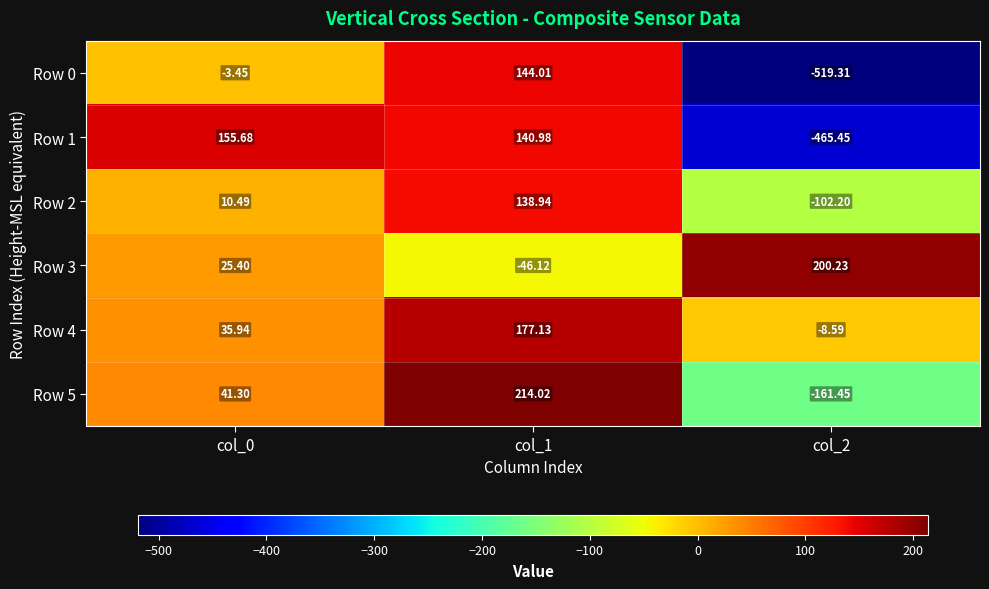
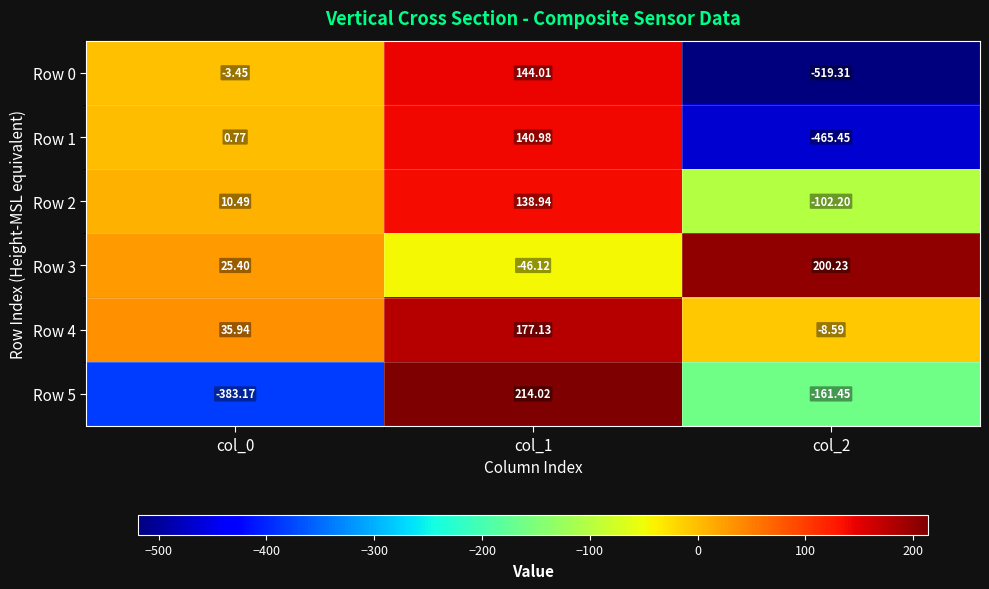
Row 1, col_0: 155.68 -> 0.77
Row 5, col_0: 41.30 -> -383.17
